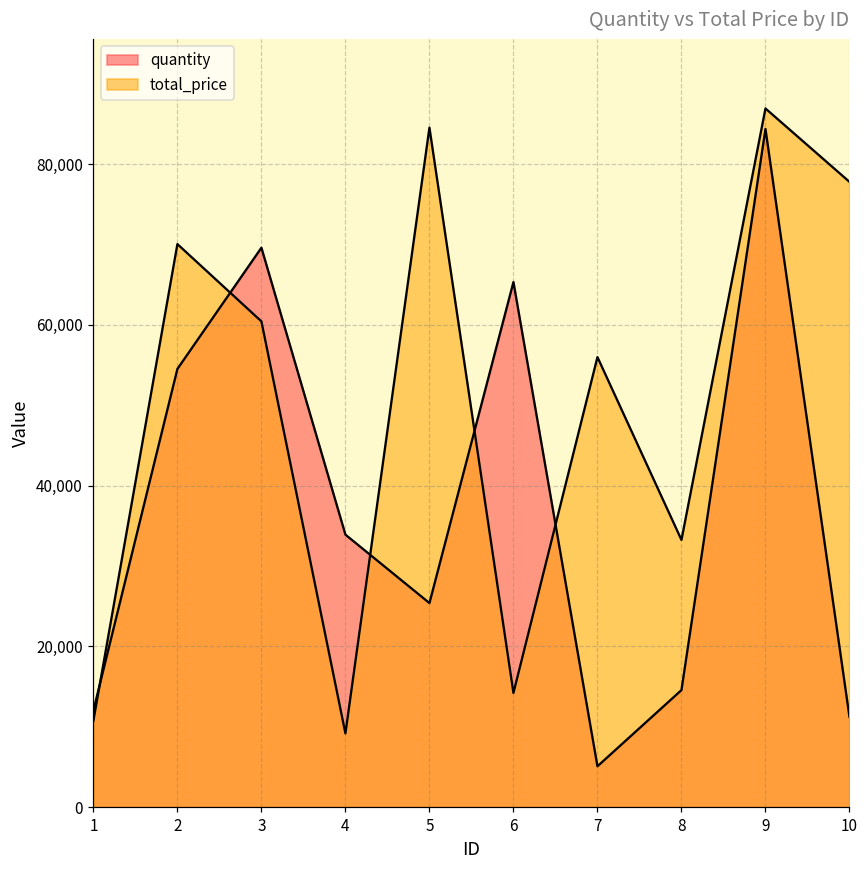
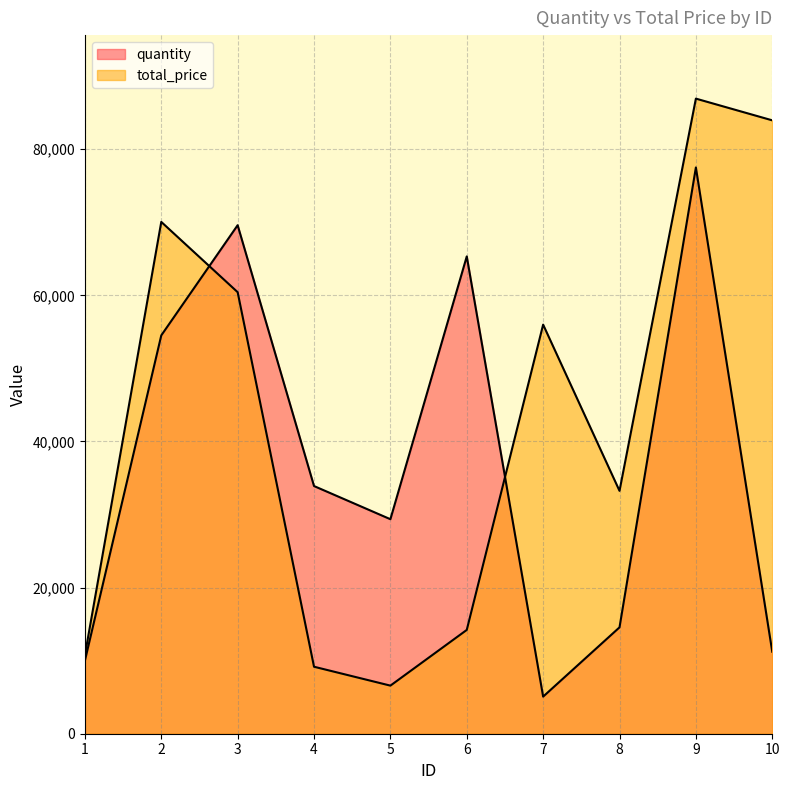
quantity, 1: 12,000 -> 10,000
quantity, 5: 25,000 -> 29,000
total_price, 5: 85,000 -> 7,000
quantity, 9: 84,000 -> 78,000
total_price, 10: 78,000 -> 84,000
